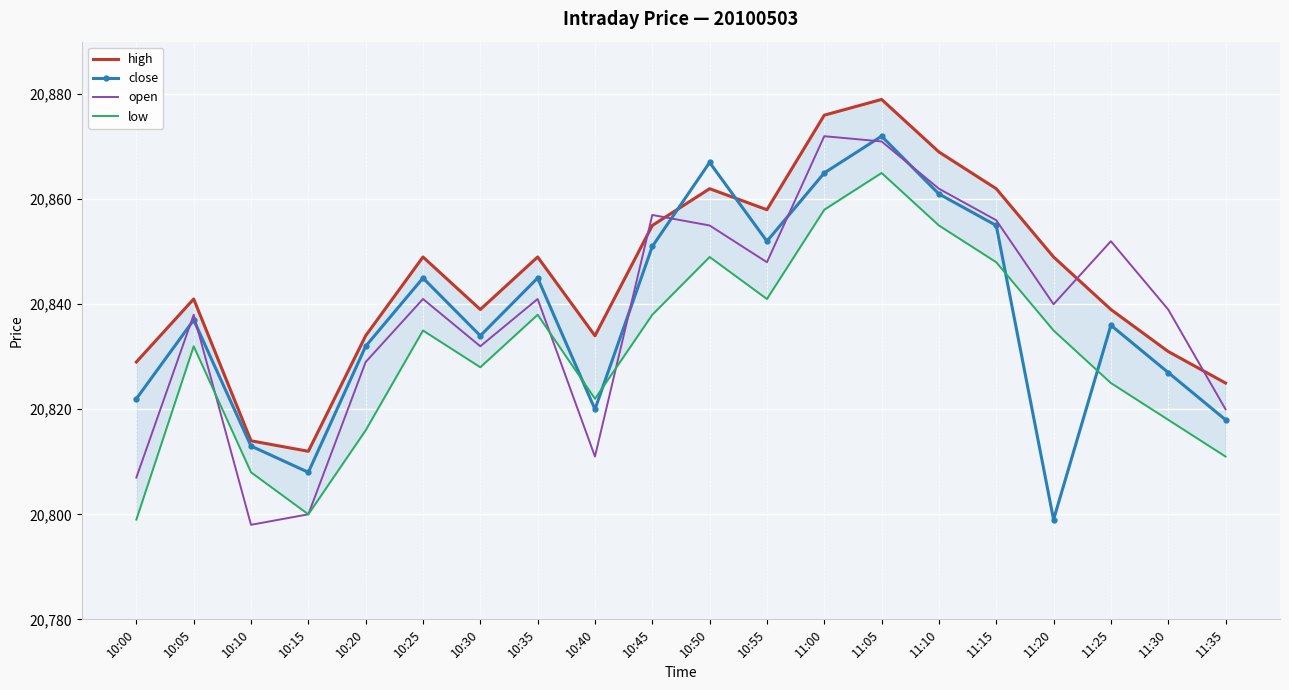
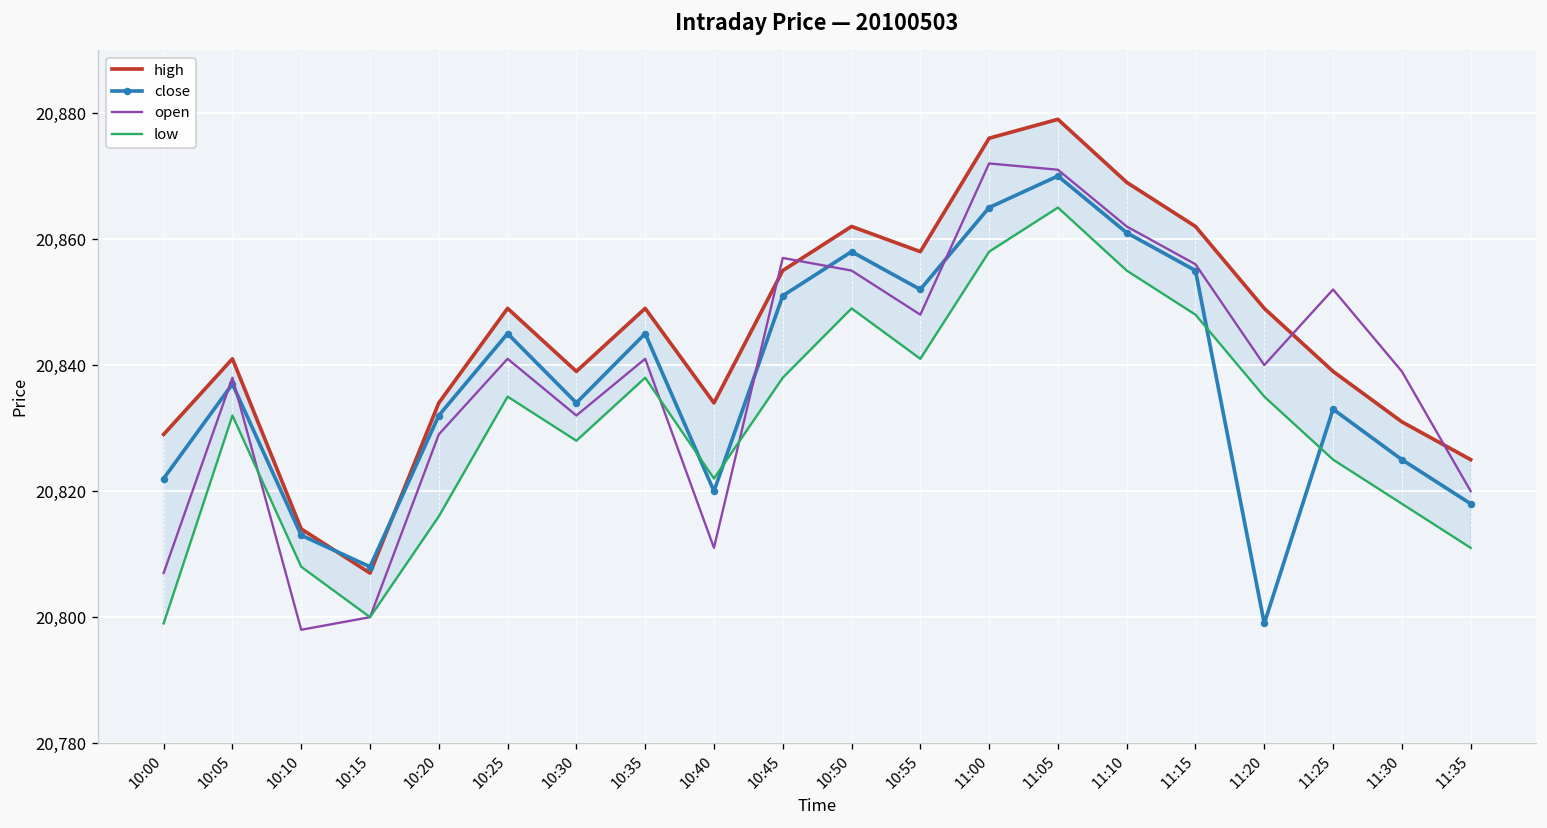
high, 10:15: 20,812 -> 20,807
close, 10:50: 20,867 -> 20,858
close, 11:05: 20,872 -> 20,870
close, 11:25: 20,836 -> 20,833
close, 11:30: 20,827 -> 20,825
